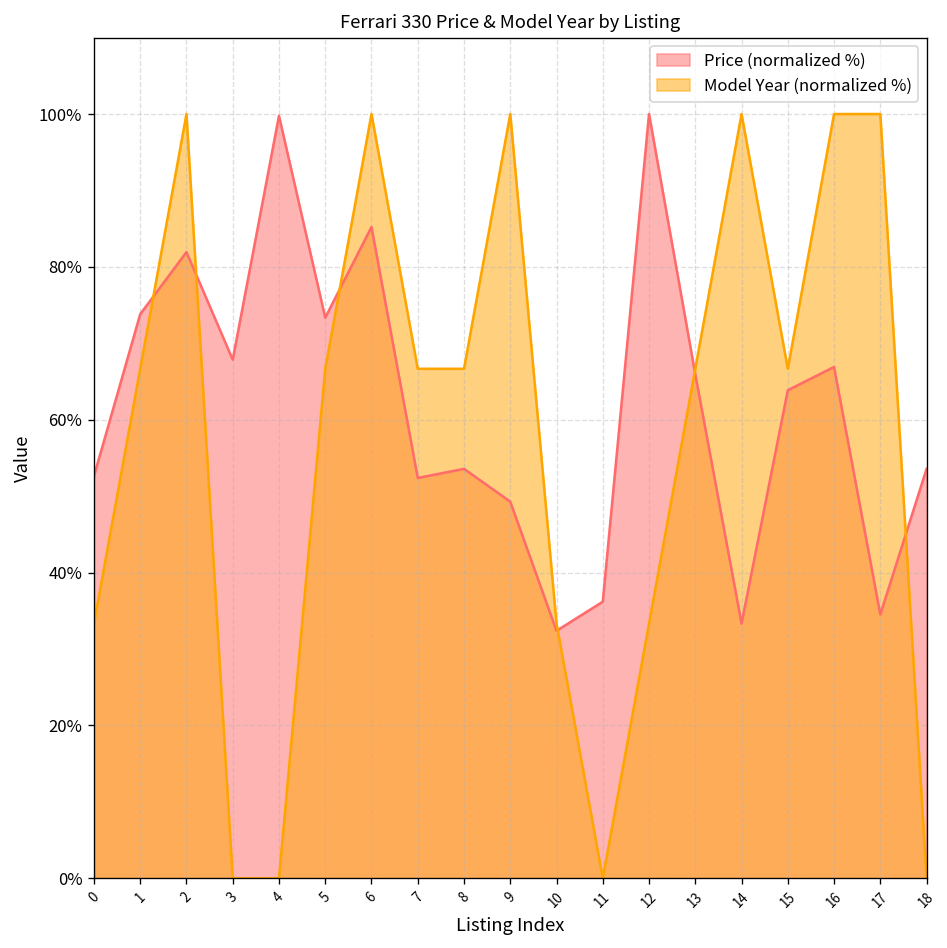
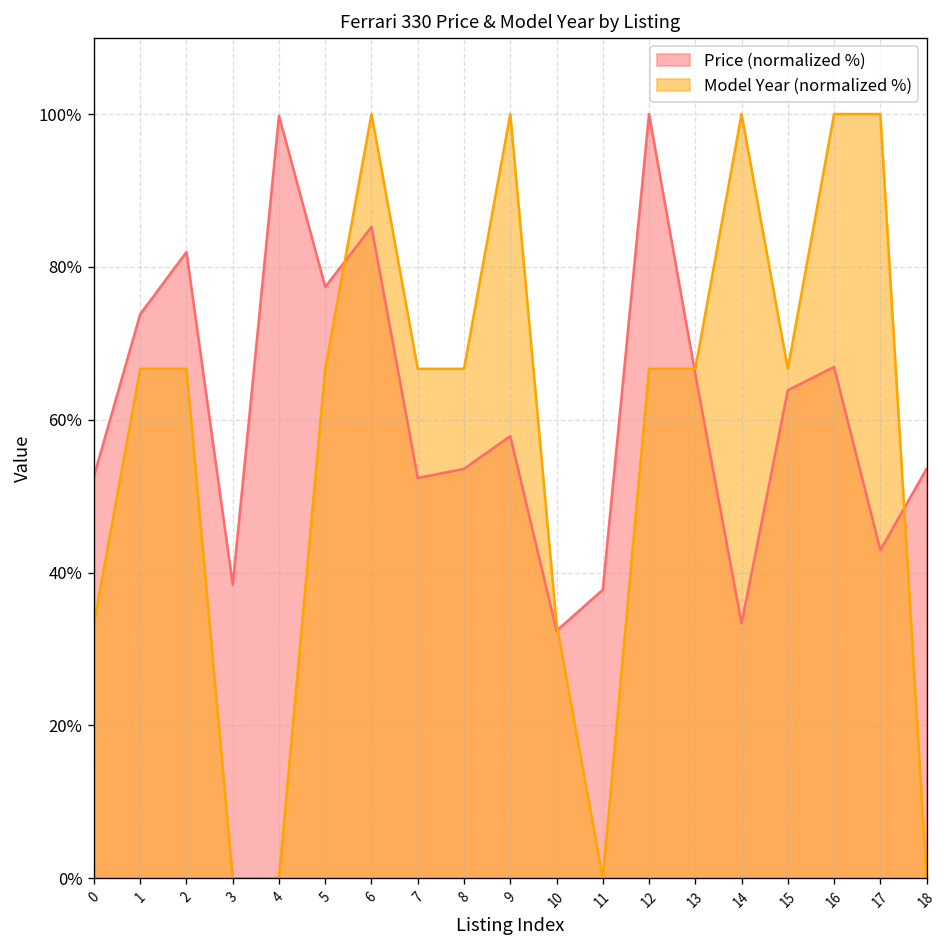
Model Year (normalized %), 2: 100% -> 67%
Price (normalized %), 3: 68% -> 38%
Price (normalized %), 5: 73% -> 77%
Price (normalized %), 9: 49% -> 58%
Price (normalized %), 11: 36% -> 38%
Model Year (normalized %), 12: 33% -> 67%
Price (normalized %), 17: 35% -> 43%
